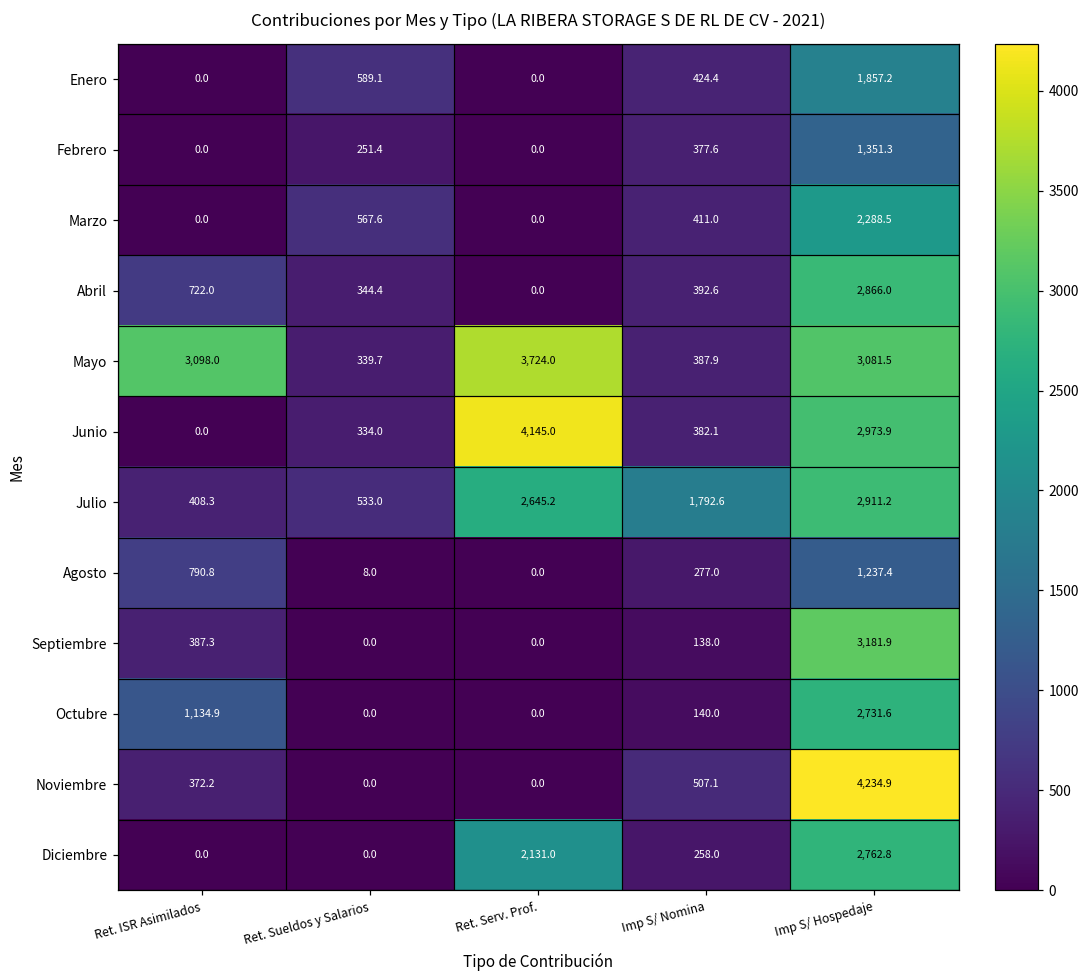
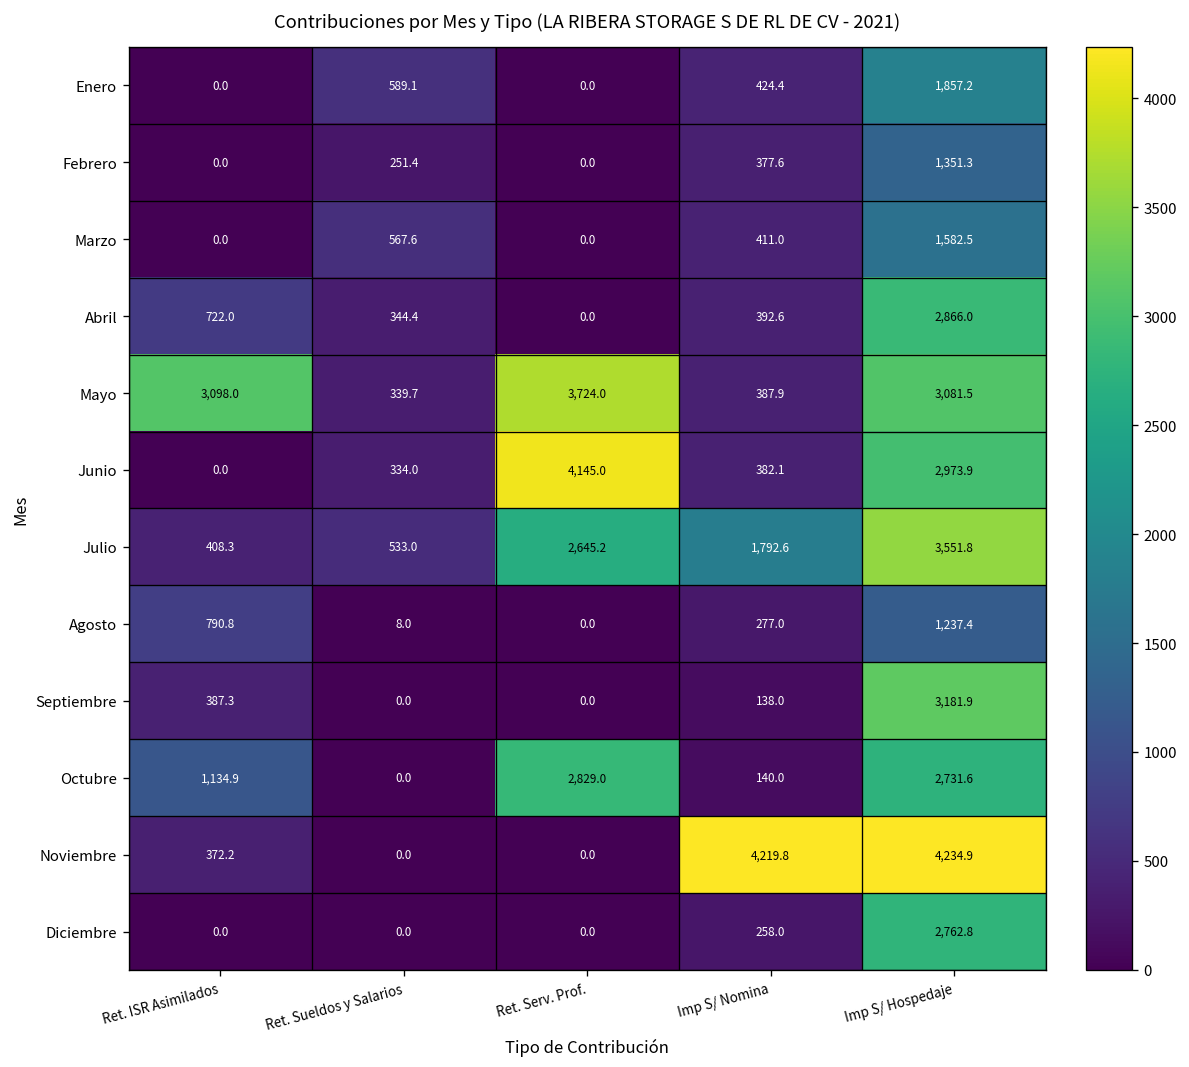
Marzo, Imp S/ Hospedaje: 2,288.5 -> 1,582.5
Julio, Imp S/ Hospedaje: 2,911.2 -> 3,551.8
Octubre, Ret. Serv. Prof.: 0.0 -> 2,829.0
Noviembre, Imp S/ Nomina: 507.1 -> 4,219.8
Diciembre, Ret. Serv. Prof.: 2,131.0 -> 0.0
